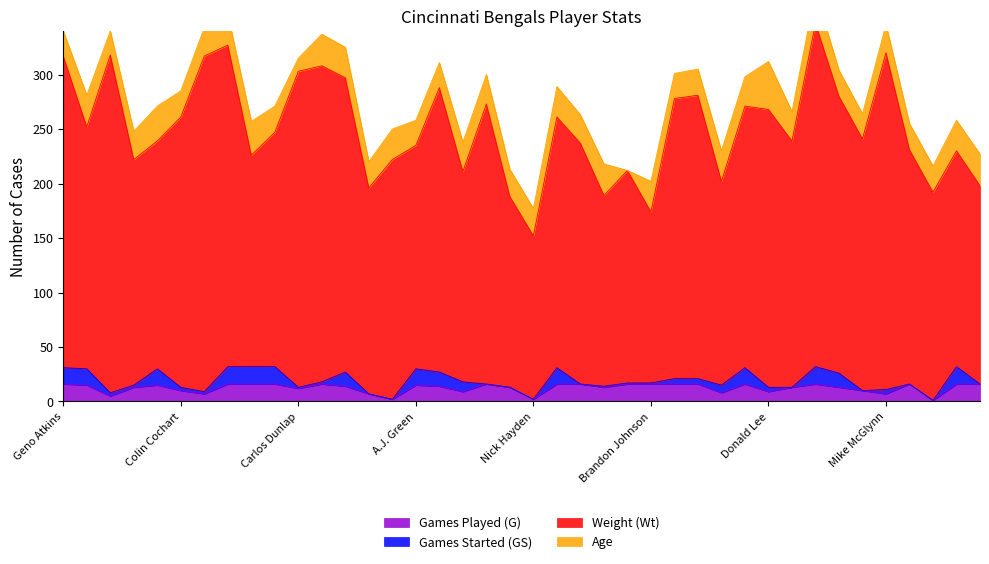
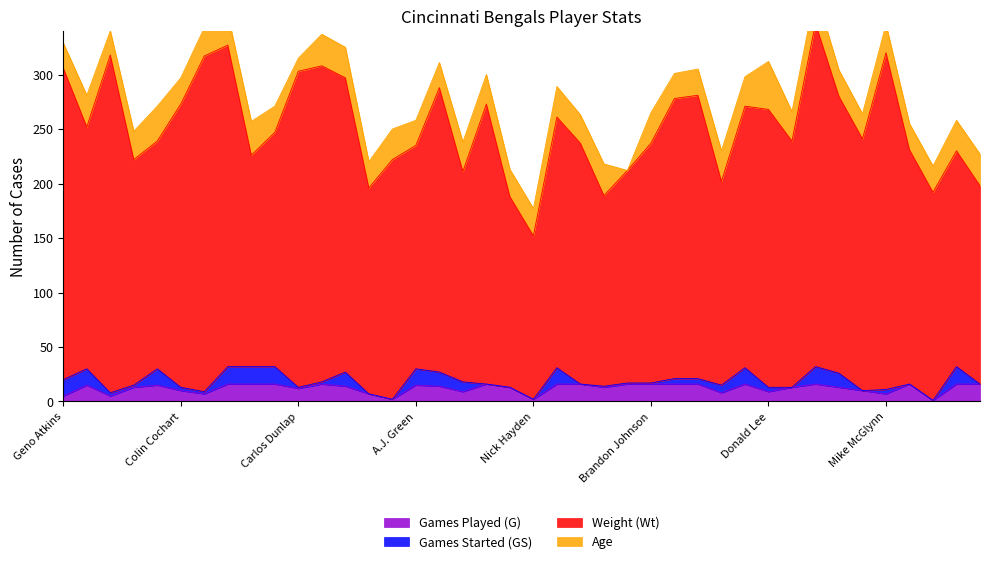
Games Played (G), Geno Atkins: 16 -> 5
Weight (Wt), Colin Cochart: 248 -> 260
Weight (Wt), Brandon Johnson: 157 -> 220
